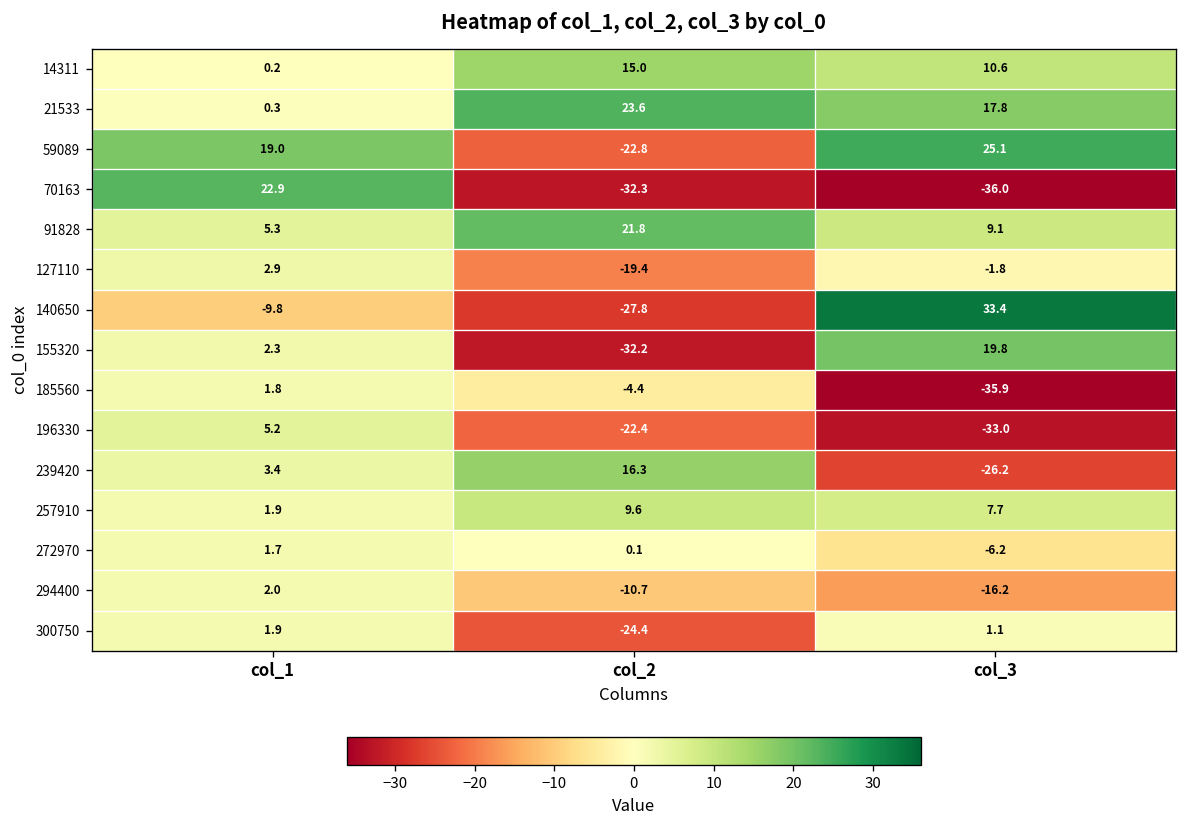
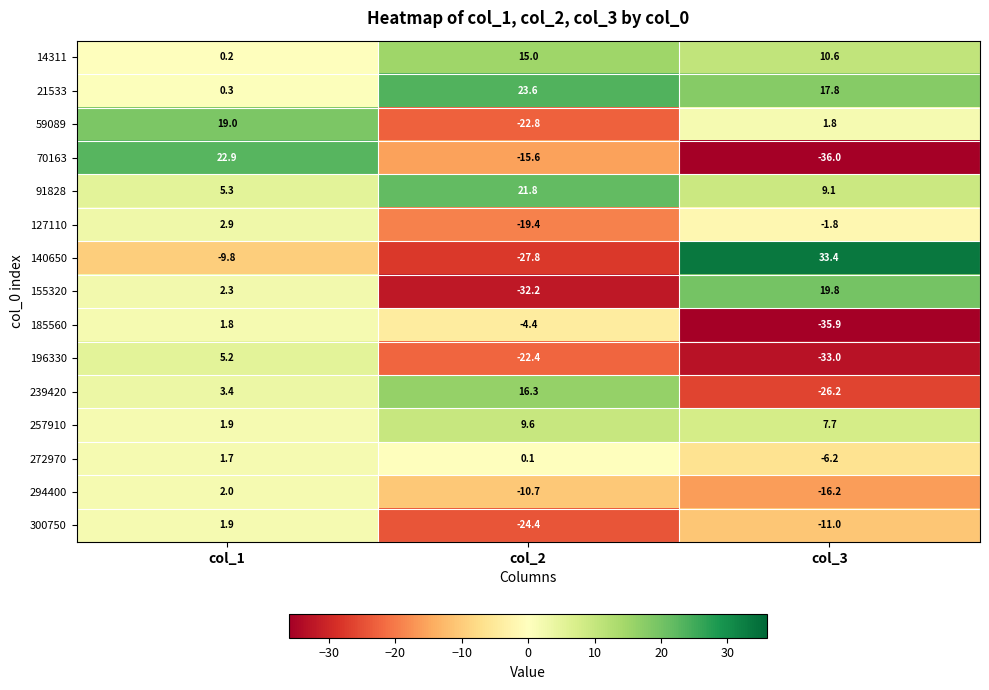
59089, col_3: 25.1 -> 1.8
70163, col_2: -32.3 -> -15.6
300750, col_3: 1.1 -> -11.0
